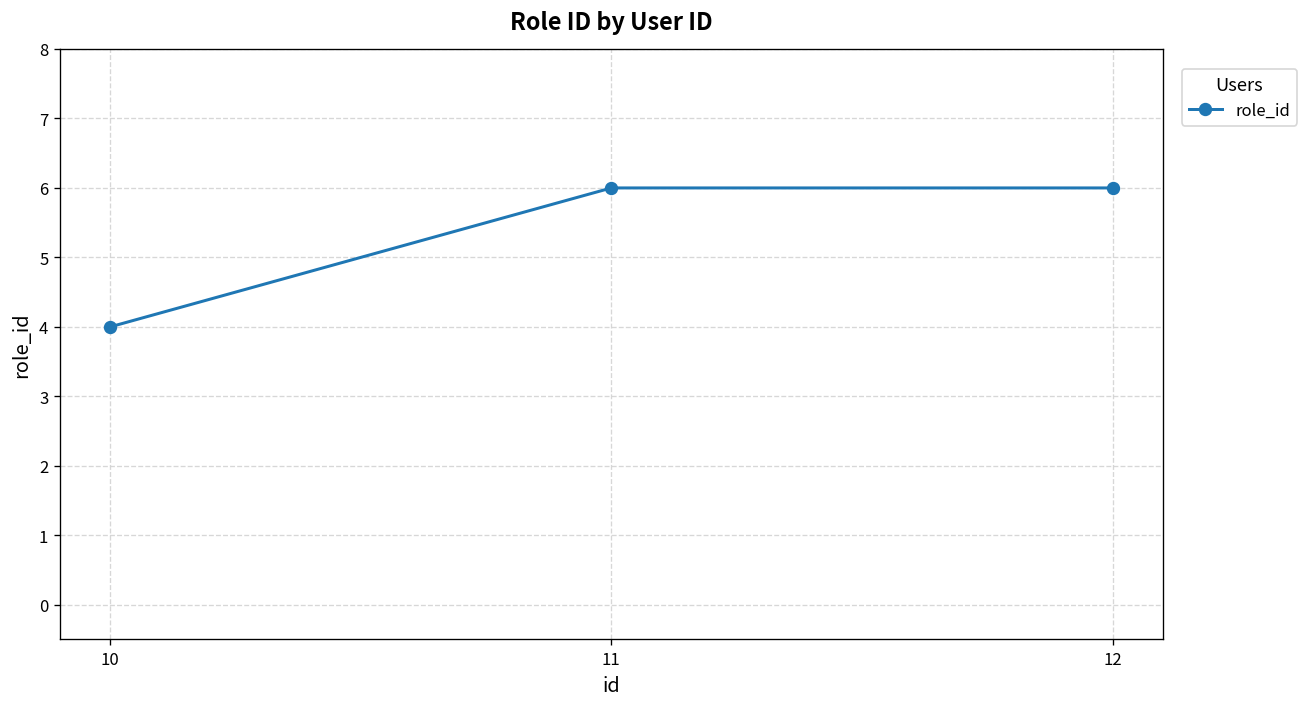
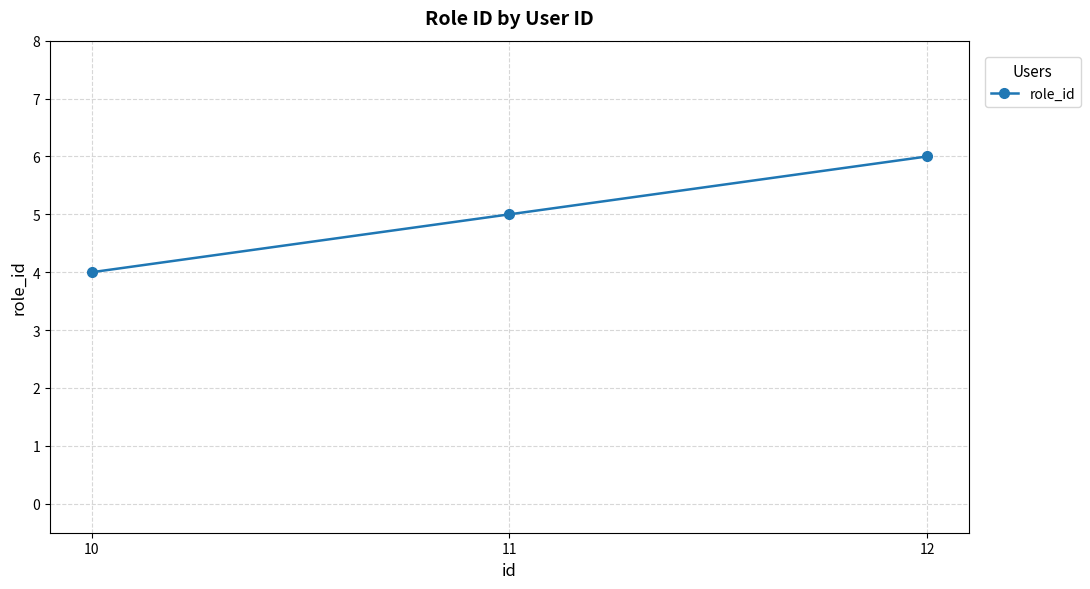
11: 6 -> 5
